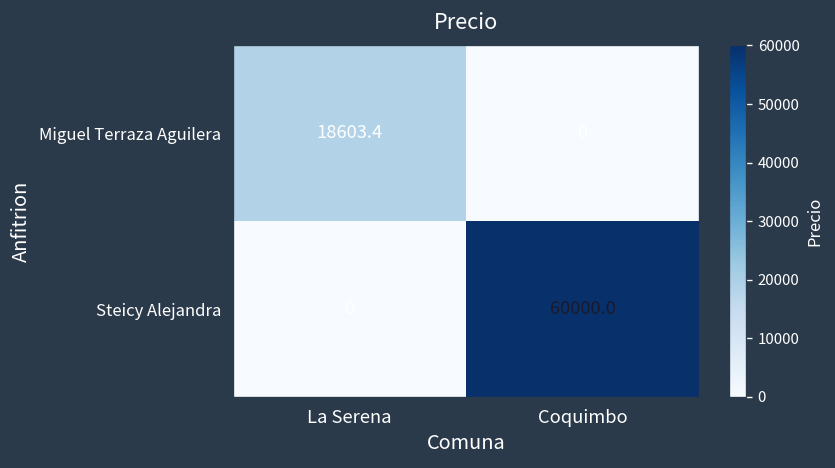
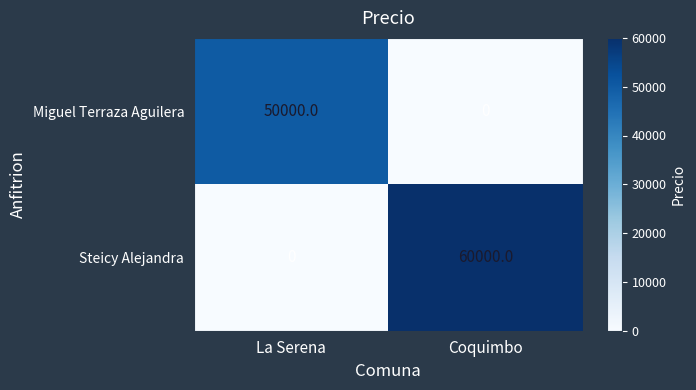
Miguel Terraza Aguilera, La Serena: 18603.4 -> 50000.0
